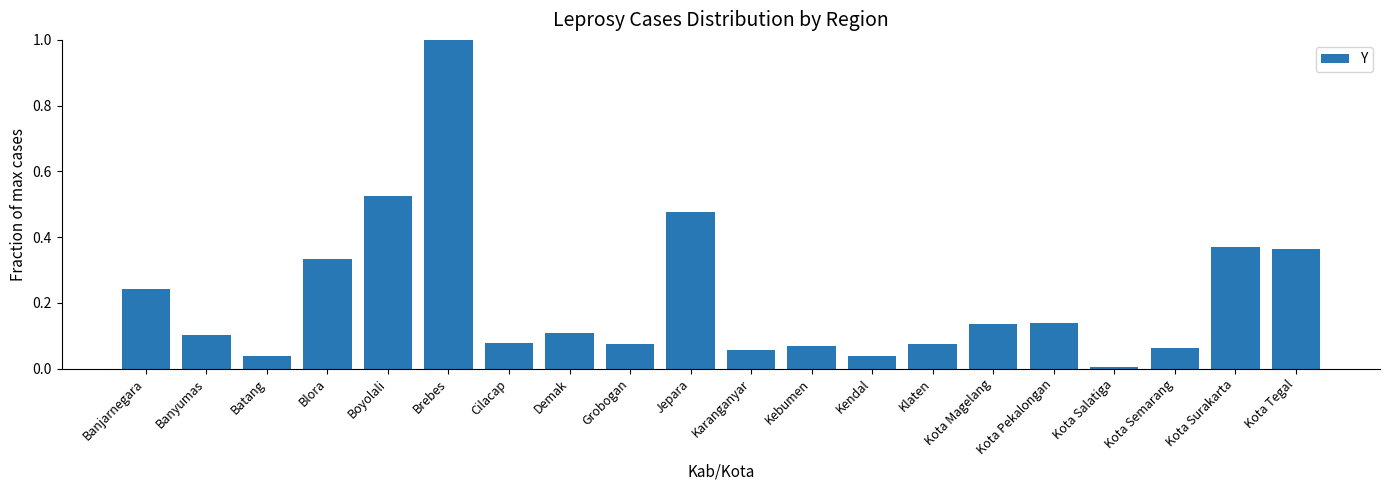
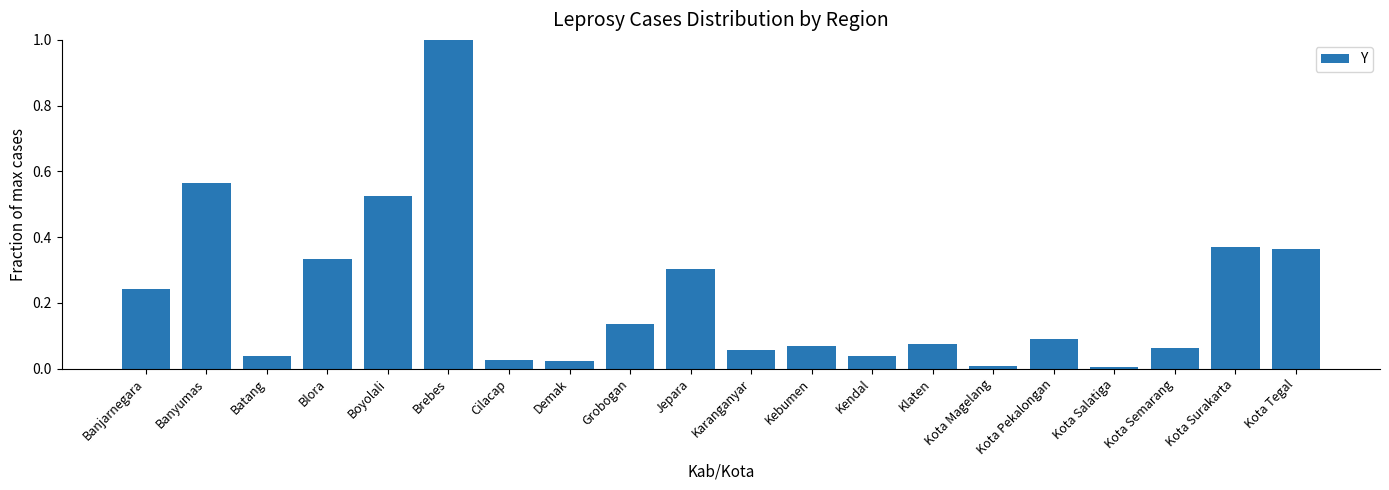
Banyumas: 0.10 -> 0.57
Cilacap: 0.08 -> 0.03
Demak: 0.11 -> 0.02
Grobogan: 0.07 -> 0.13
Jepara: 0.48 -> 0.30
Kota Magelang: 0.13 -> 0.01
Kota Pekalongan: 0.14 -> 0.09
